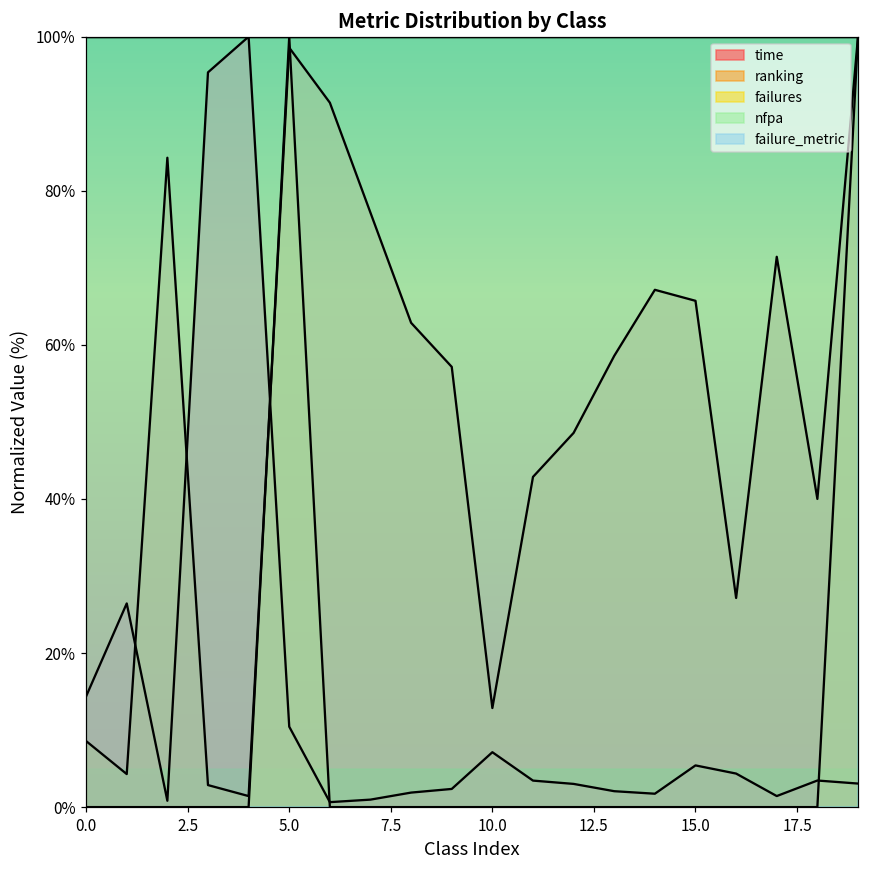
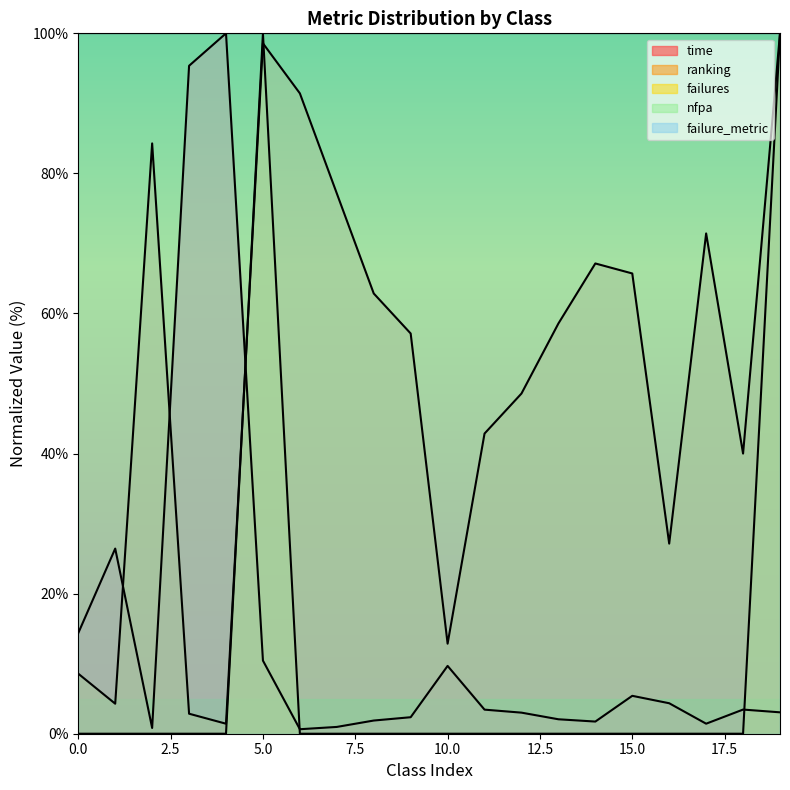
time, 10.0: 7% -> 10%
